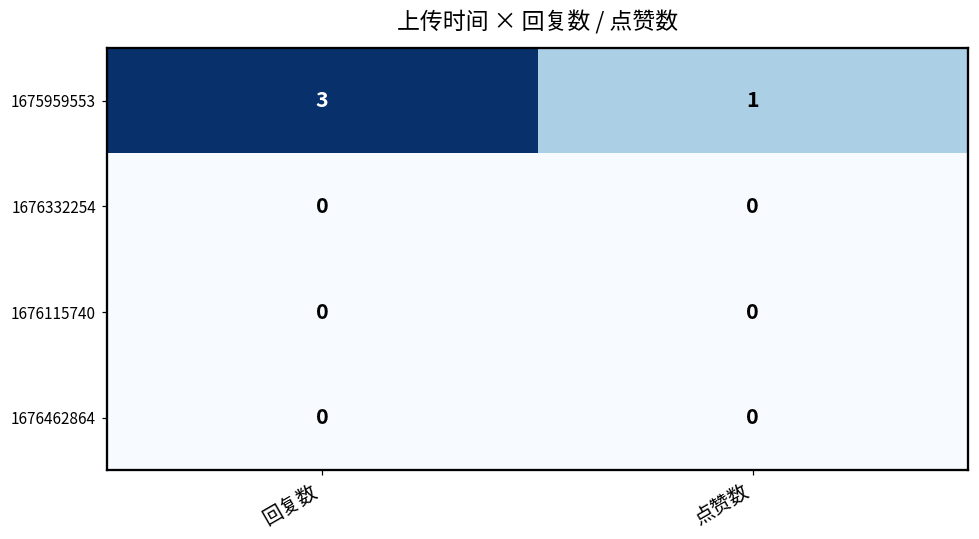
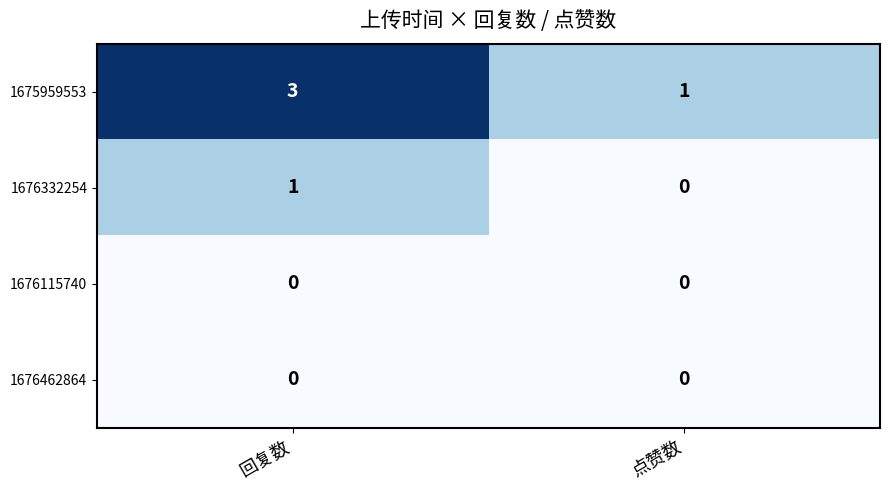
1676332254, 回复数: 0 -> 1
